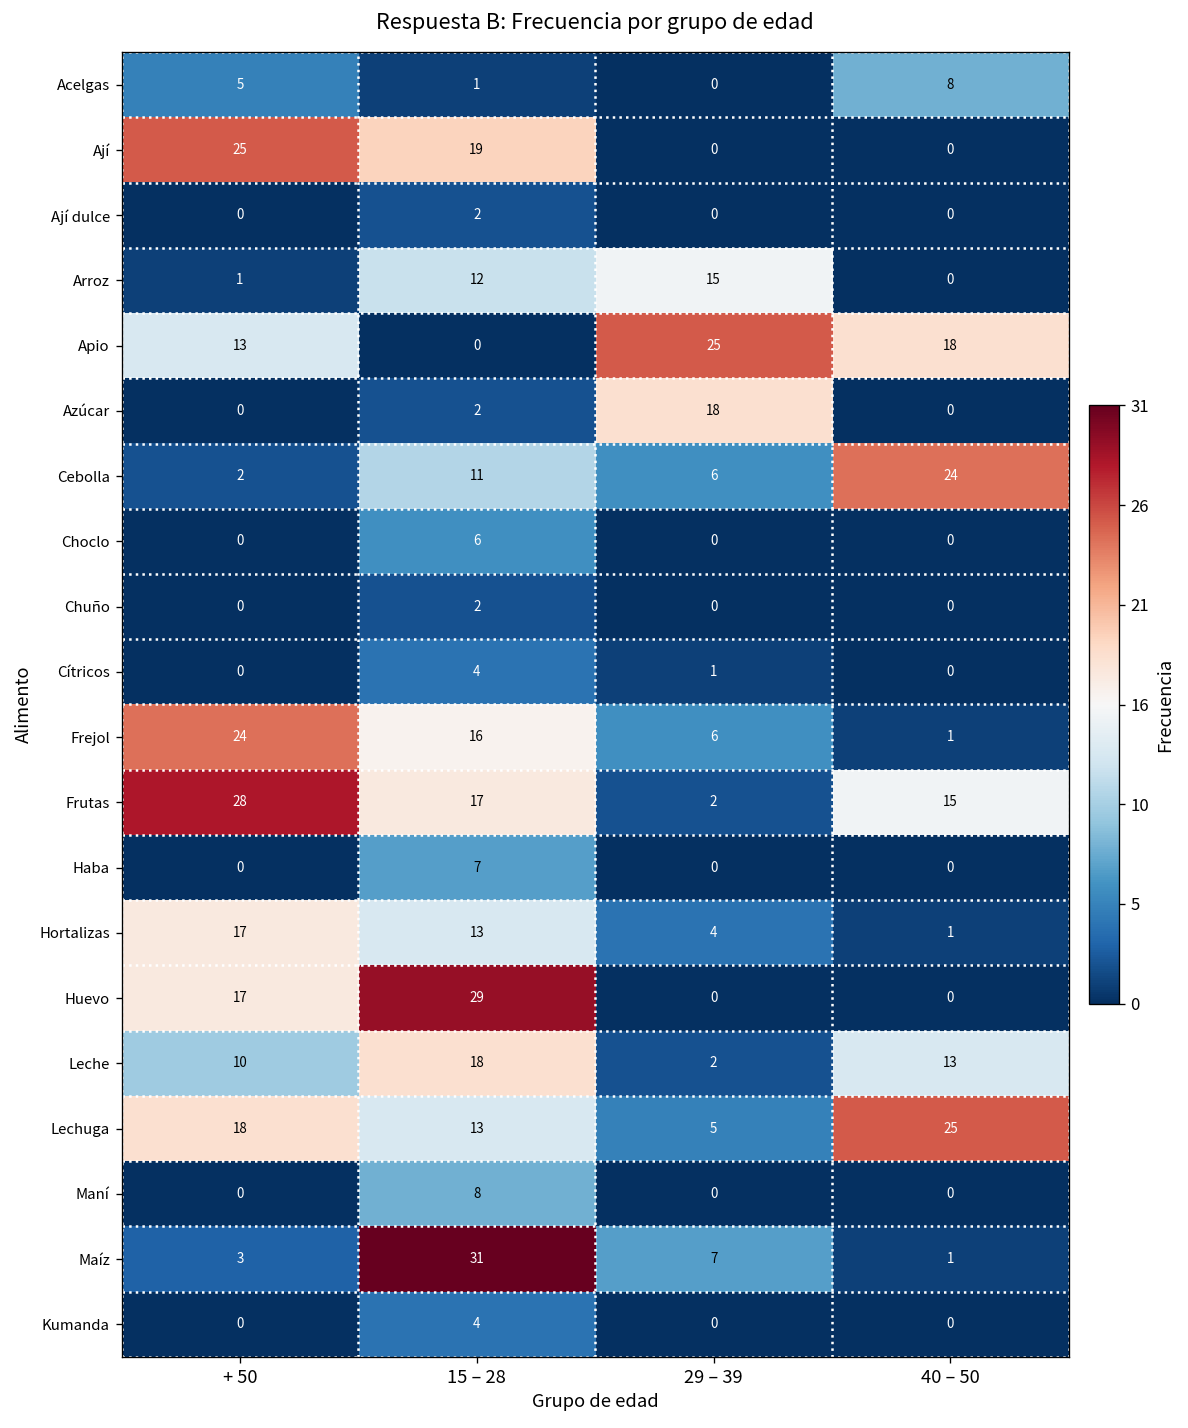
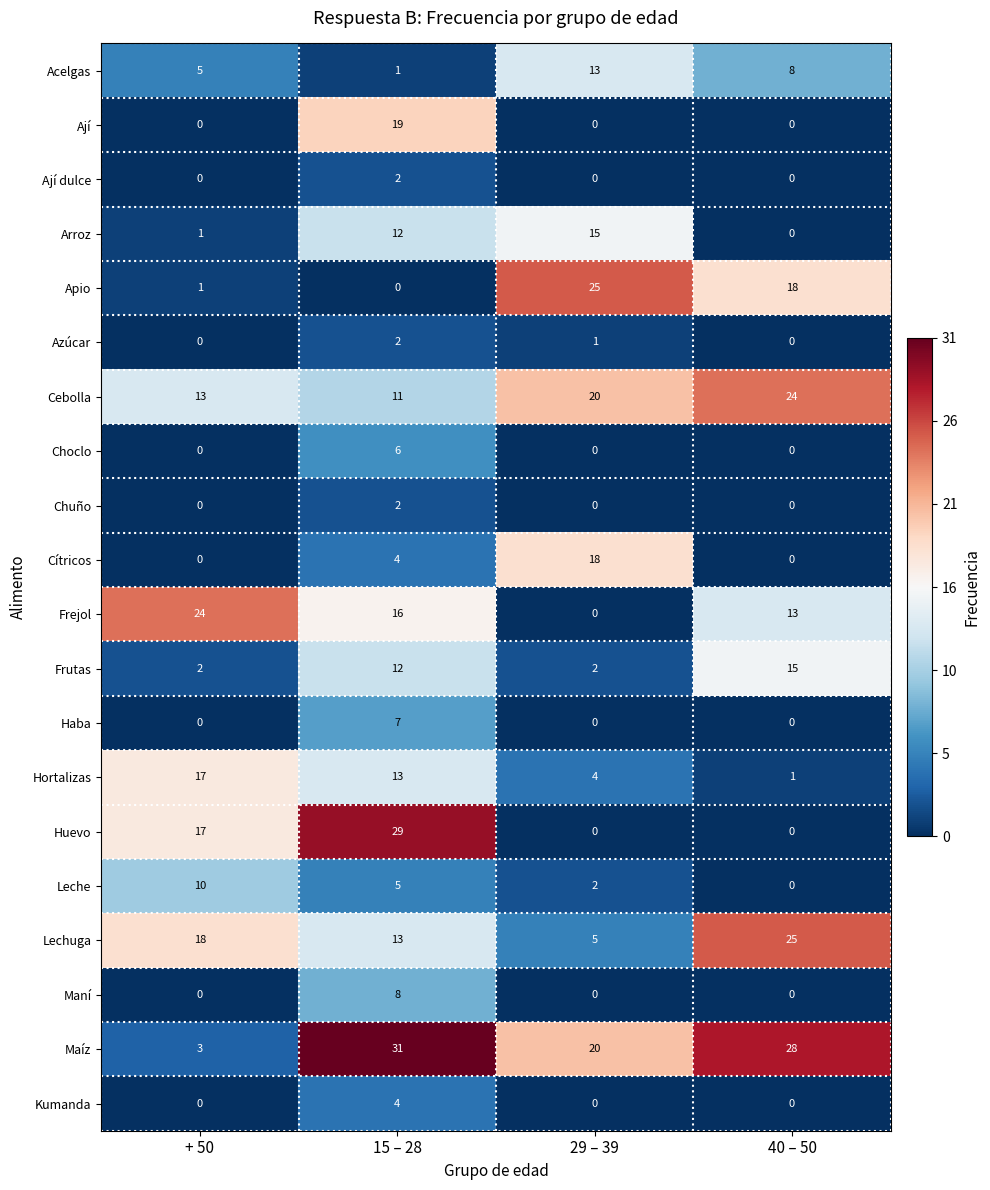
Acelgas, 29 – 39: 0 -> 13
Ají, + 50: 25 -> 0
Apio, + 50: 13 -> 1
Azúcar, 29 – 39: 18 -> 1
Cebolla, + 50: 2 -> 13
Cebolla, 29 – 39: 6 -> 20
Cítricos, 29 – 39: 1 -> 18
Frejol, 29 – 39: 6 -> 0
Frejol, 40 – 50: 1 -> 13
Frutas, + 50: 28 -> 2
Frutas, 15 – 28: 17 -> 12
Leche, 15 – 28: 18 -> 5
Leche, 40 – 50: 13 -> 0
Maíz, 29 – 39: 7 -> 20
Maíz, 40 – 50: 1 -> 28
